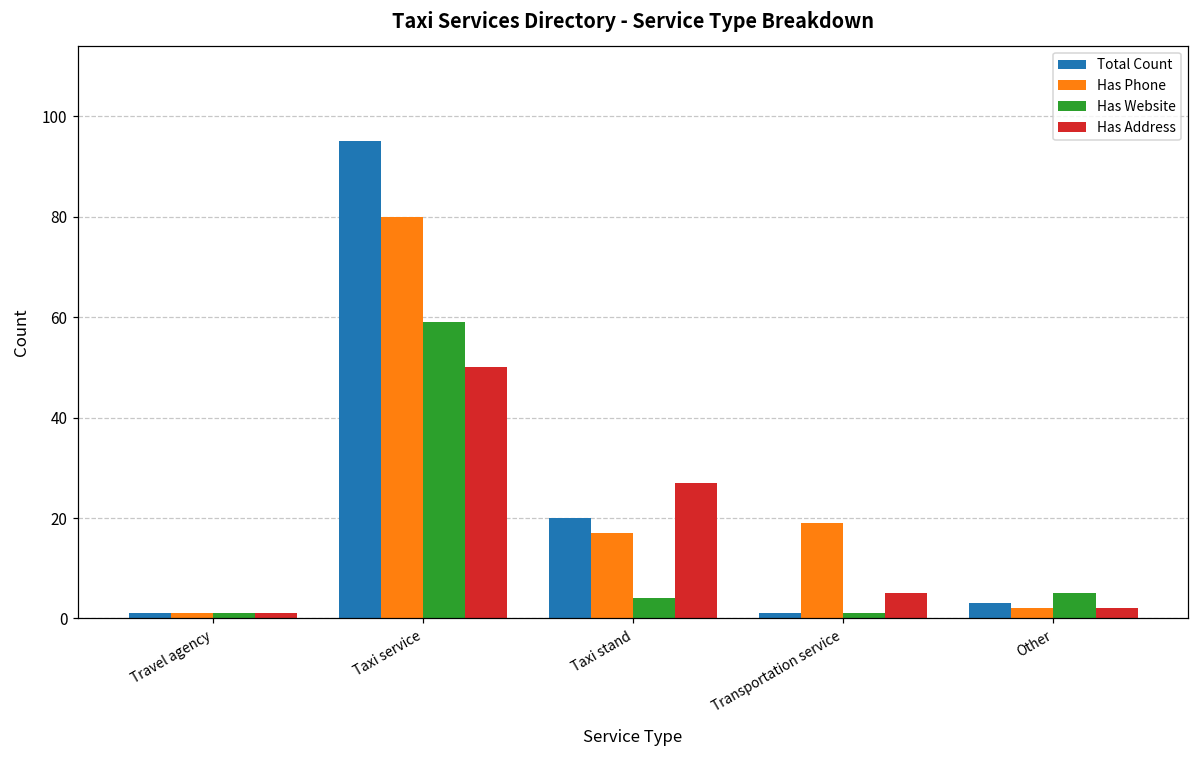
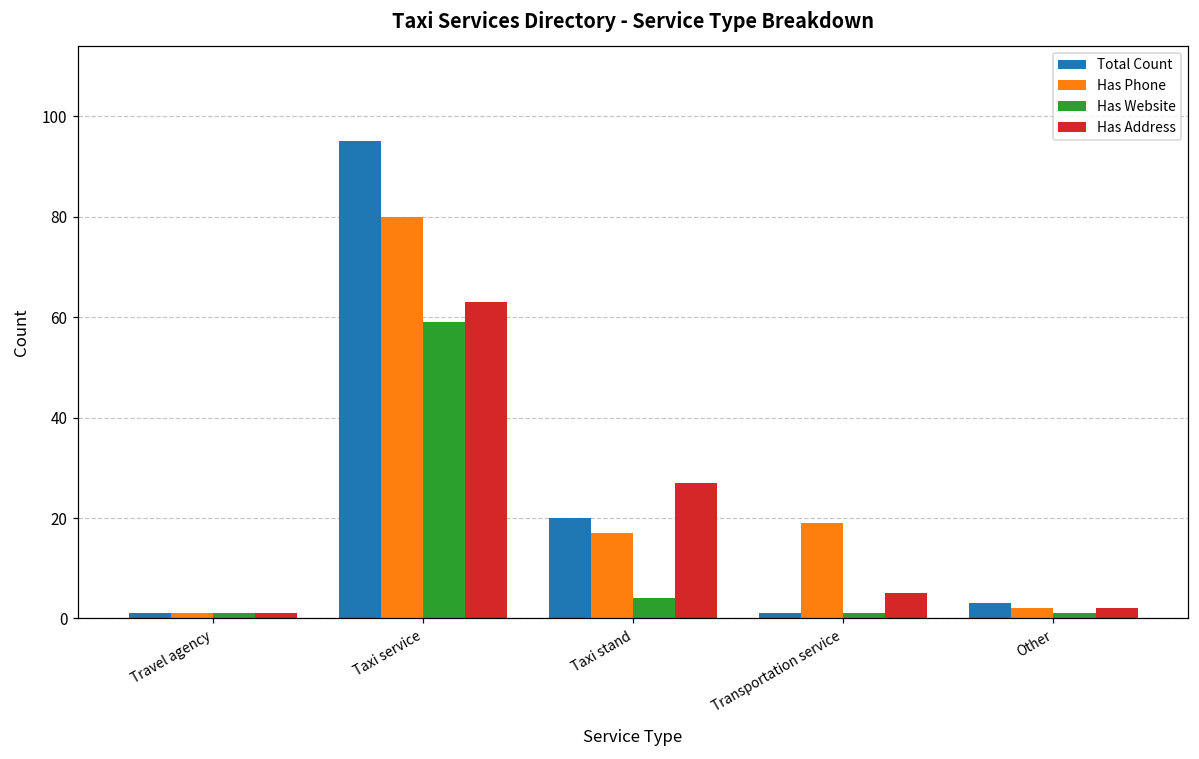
Has Address, Taxi service: 50 -> 63
Has Website, Other: 5 -> 1
